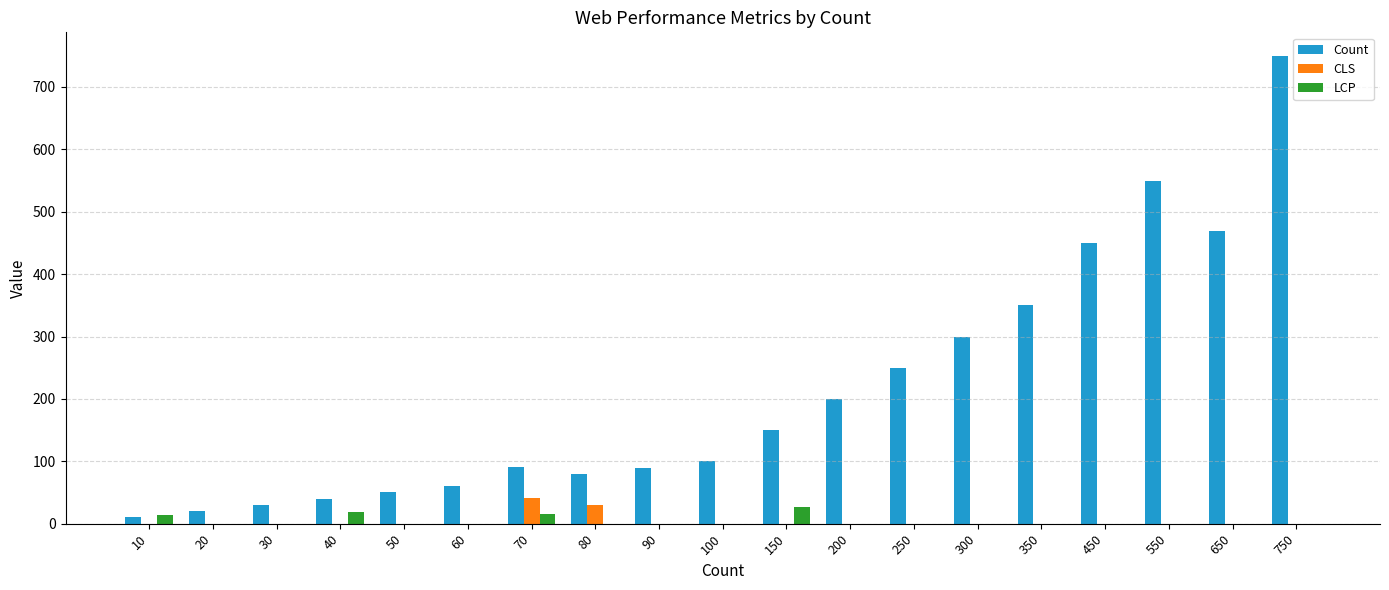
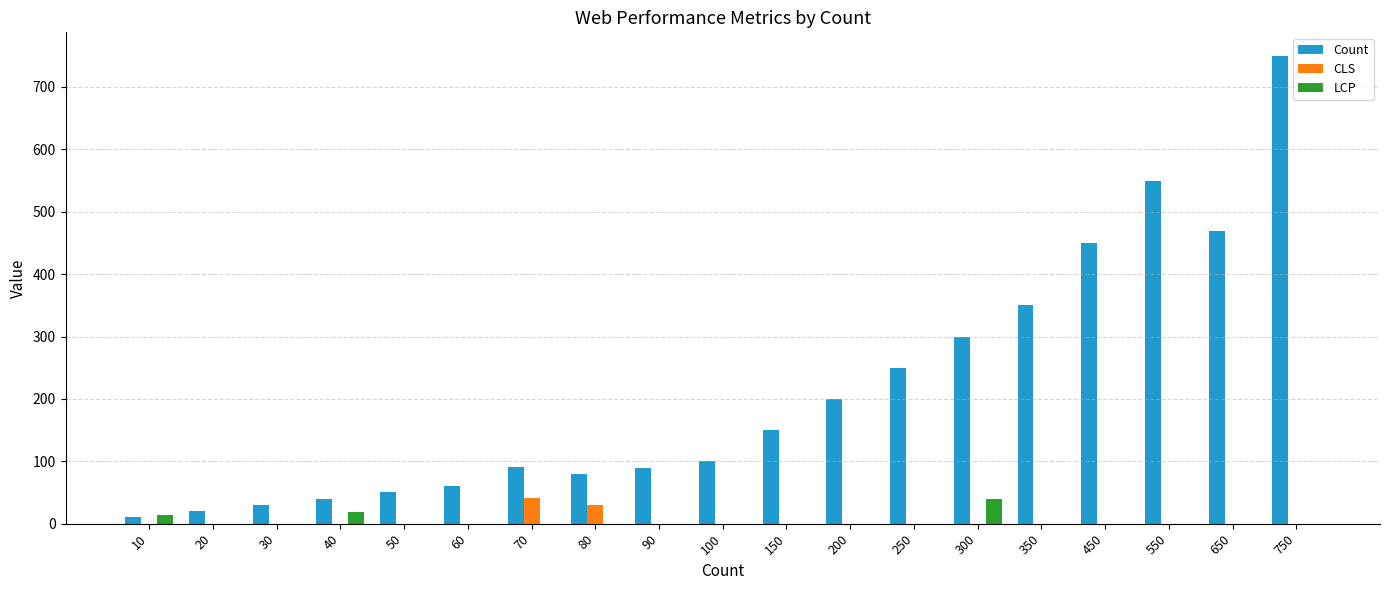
LCP, 70: 10 -> 0
LCP, 150: 30 -> 0
LCP, 300: 0 -> 40
